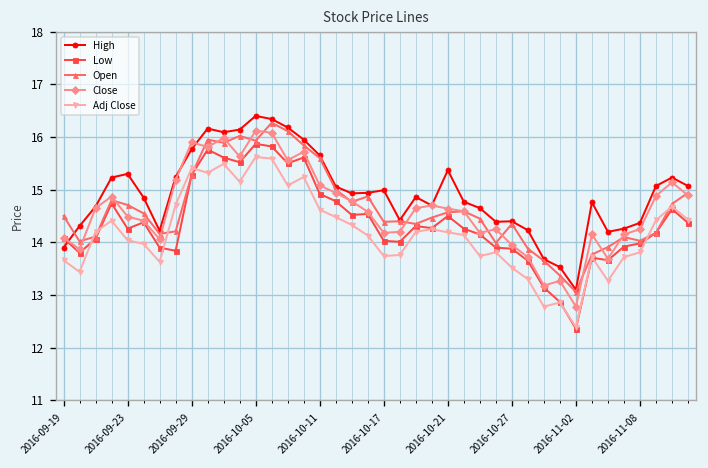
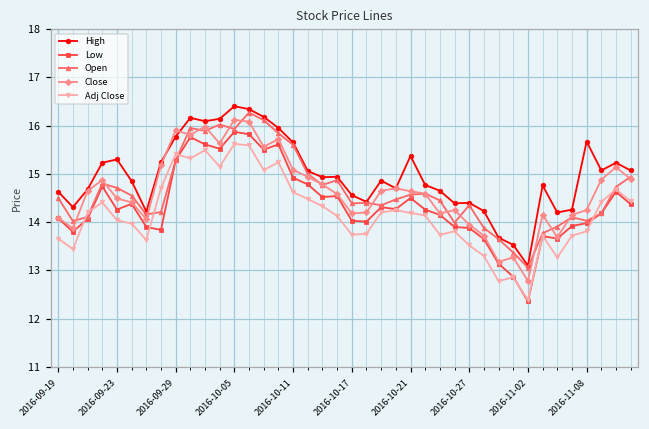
High, 2016-09-19: 13.9 -> 14.6
High, 2016-10-17: 15.0 -> 14.6
High, 2016-11-08: 14.4 -> 15.7
